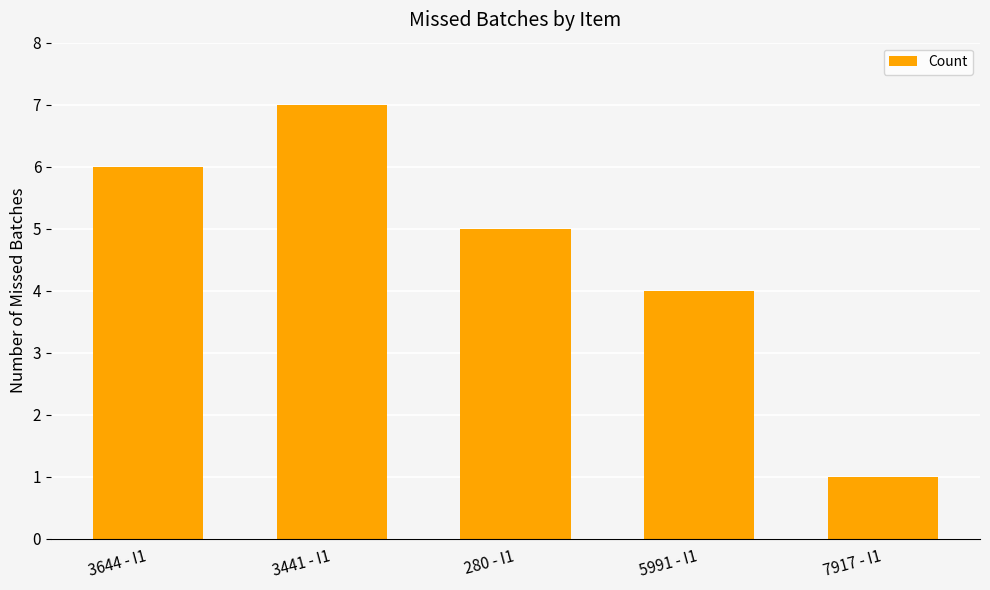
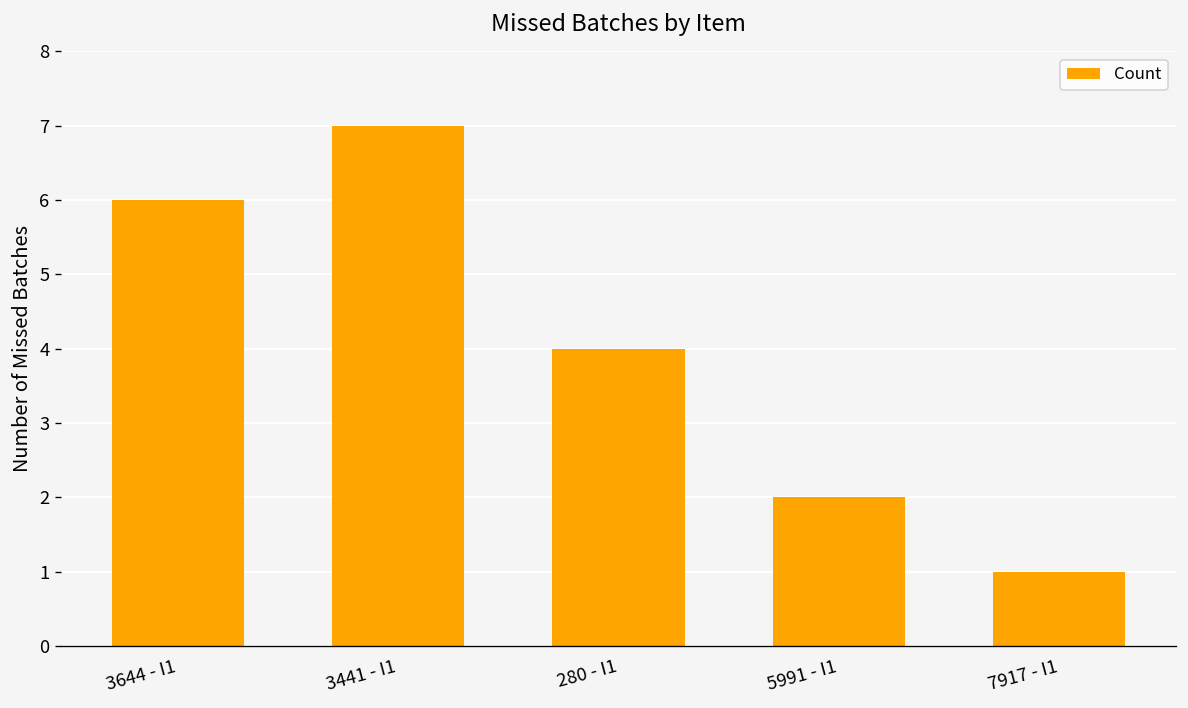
280 - I1: 5 -> 4
5991 - I1: 4 -> 2
